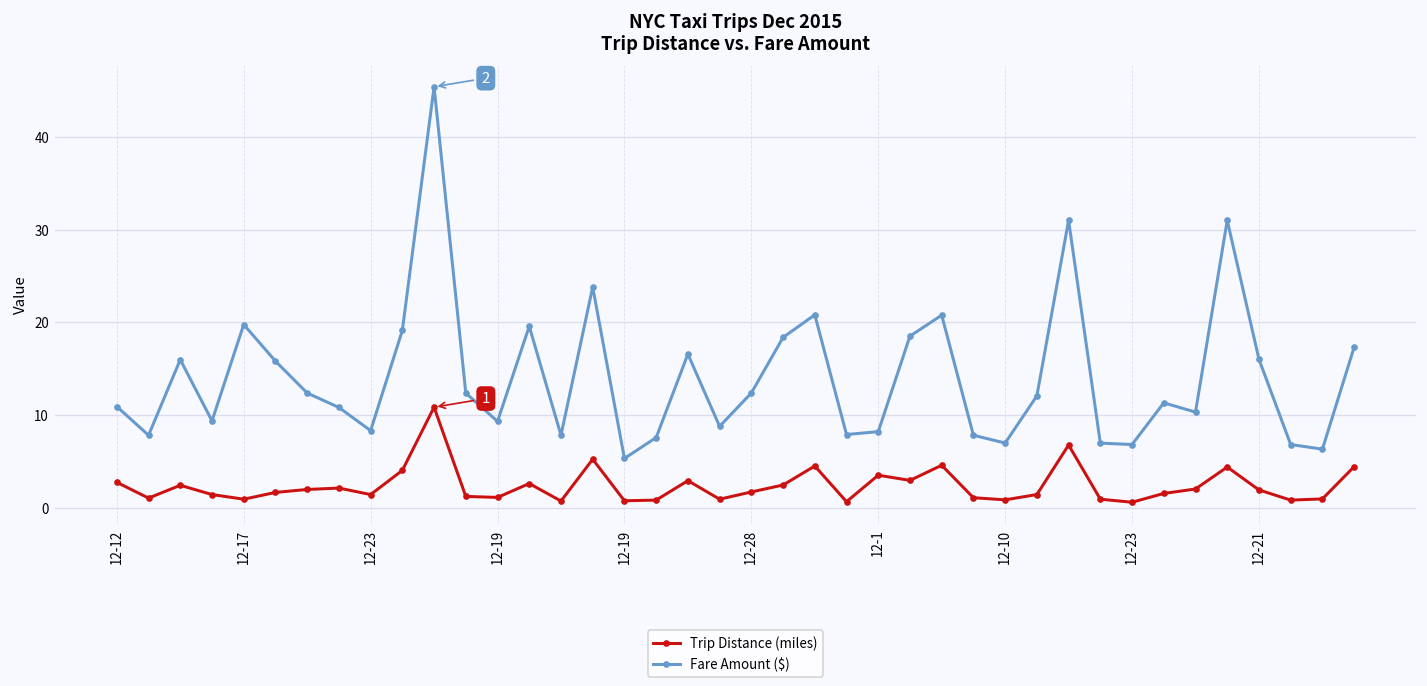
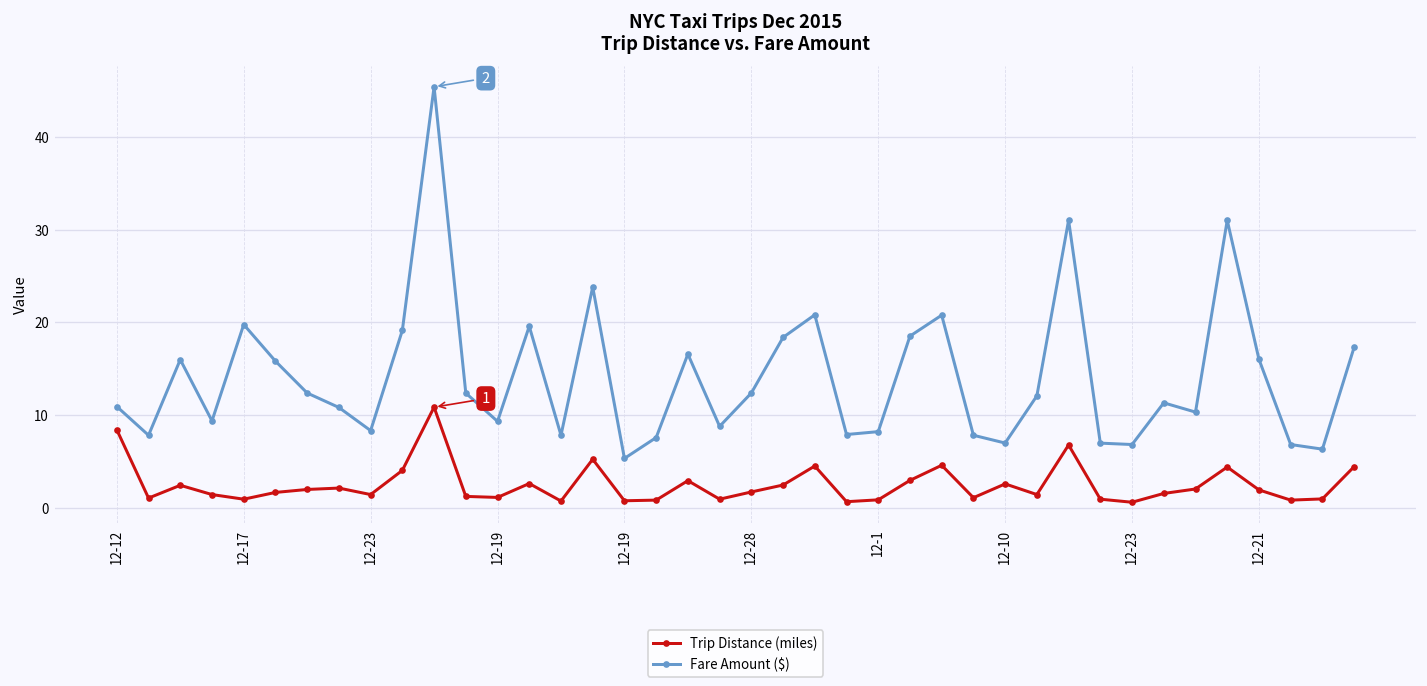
Trip Distance (miles), 12-12: 3 -> 8
Trip Distance (miles), 12-1: 3 -> 1
Trip Distance (miles), 12-10: 1 -> 3
